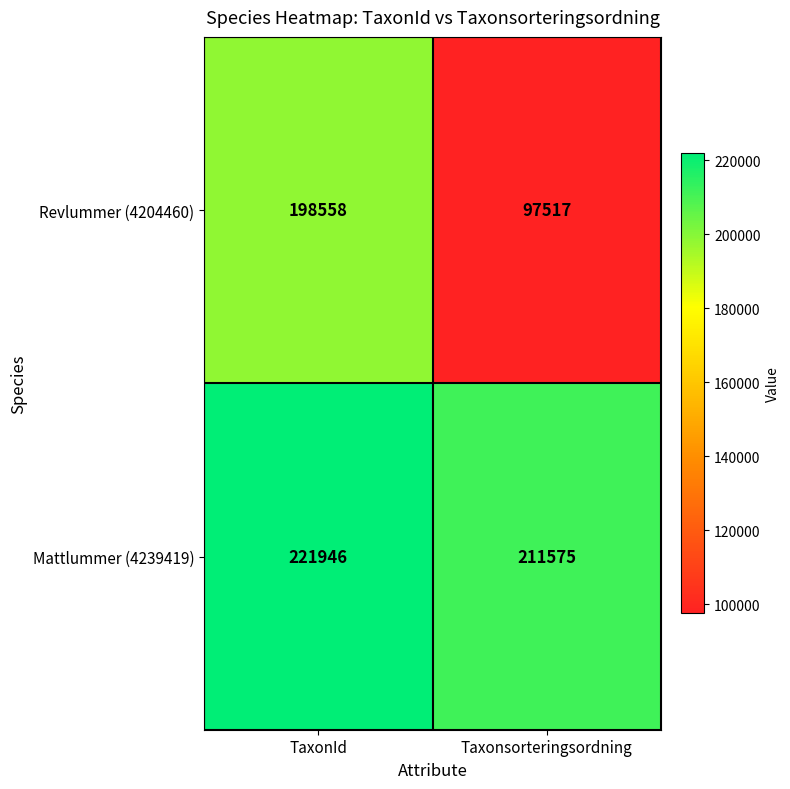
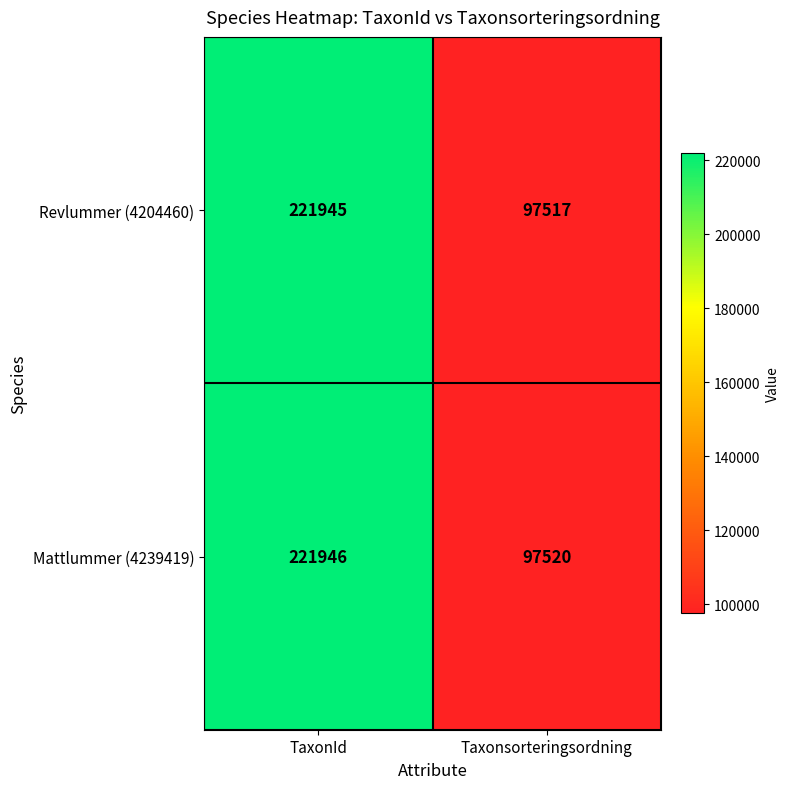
Revlummer (4204460), TaxonId: 198558 -> 221945
Mattlummer (4239419), Taxonsorteringsordning: 211575 -> 97520
